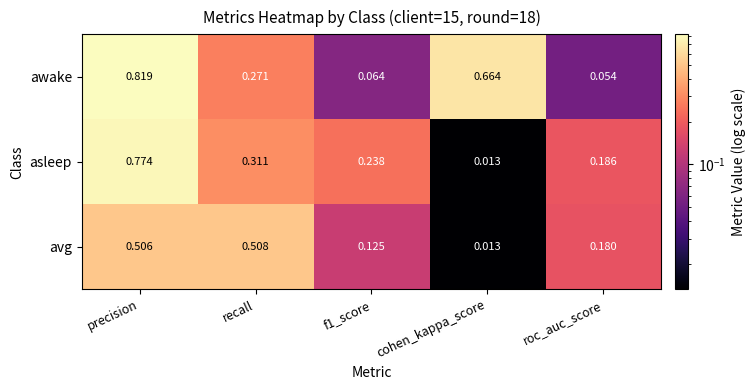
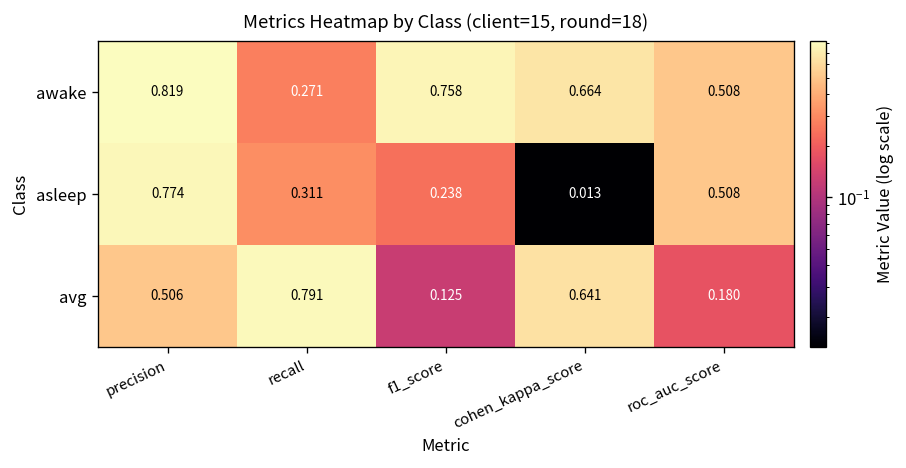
awake, f1_score: 0.064 -> 0.758
awake, roc_auc_score: 0.054 -> 0.508
asleep, roc_auc_score: 0.186 -> 0.508
avg, recall: 0.508 -> 0.791
avg, cohen_kappa_score: 0.013 -> 0.641
